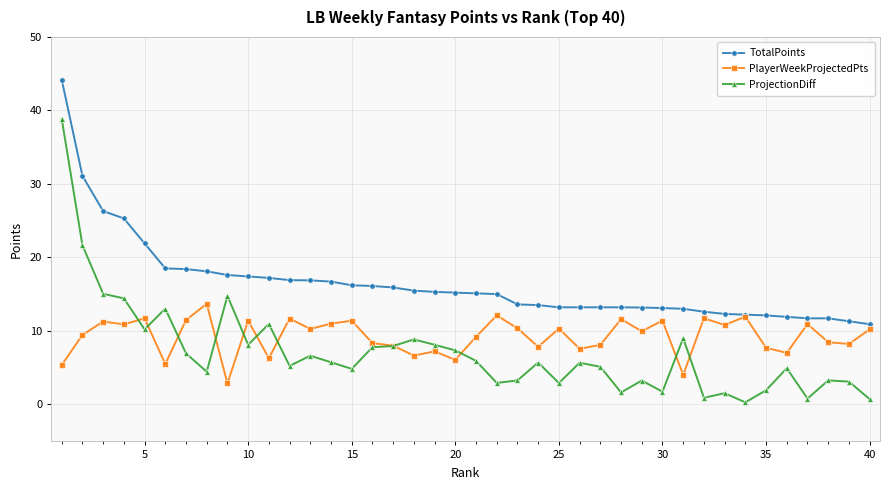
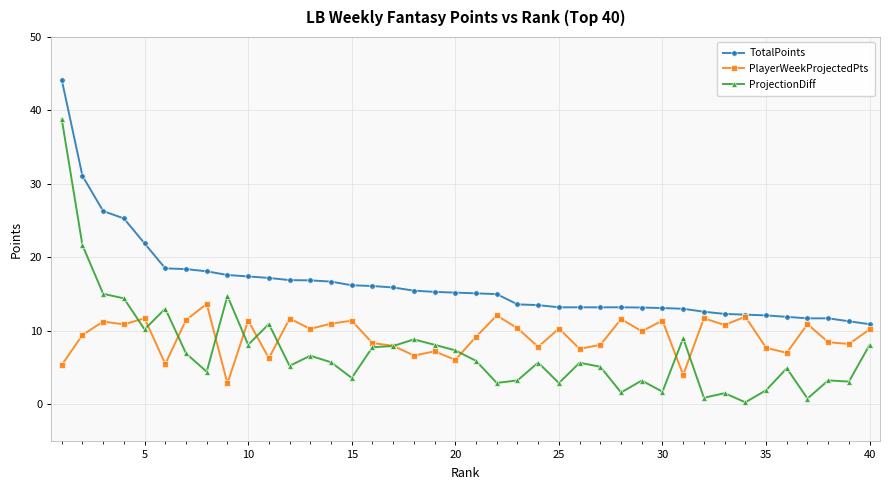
ProjectionDiff, 15: 5 -> 4
ProjectionDiff, 40: 1 -> 8
